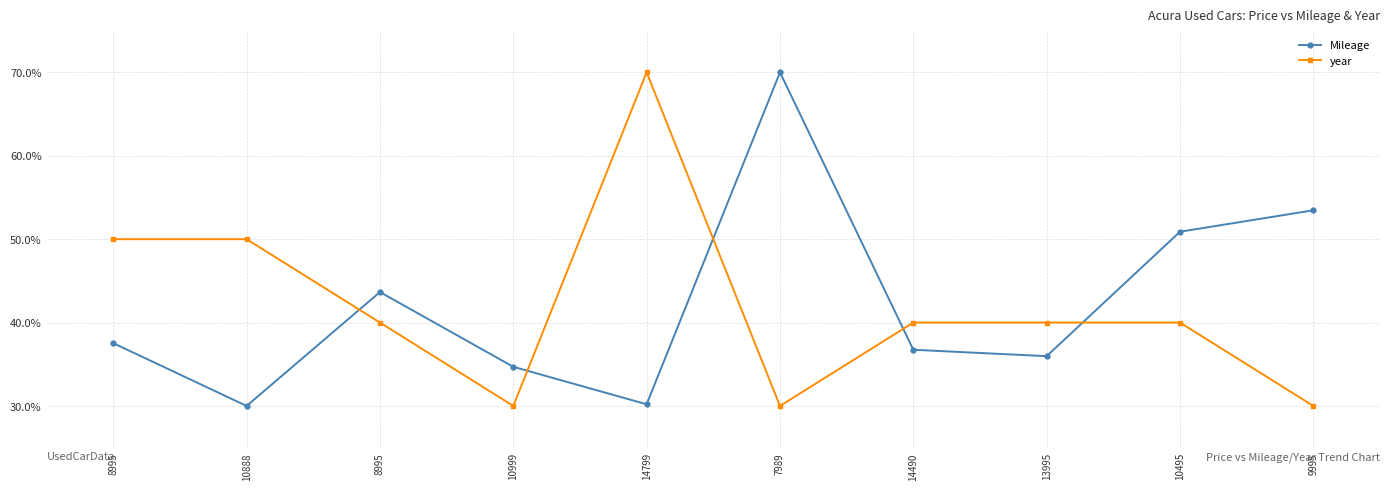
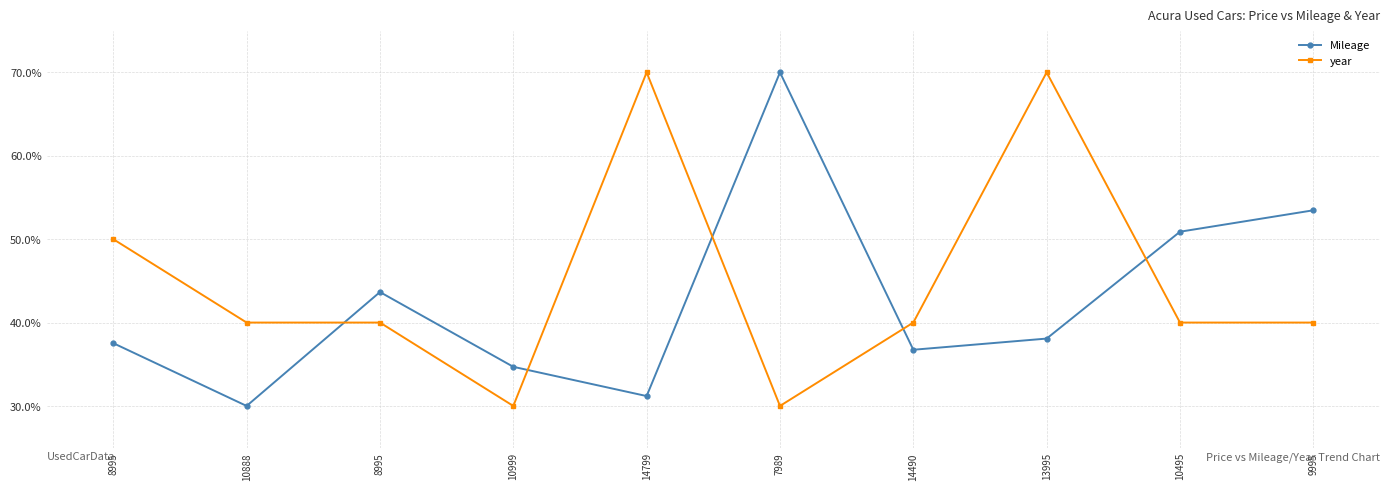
year, 10888: 50% -> 40%
Mileage, 14799: 30% -> 31%
Mileage, 13995: 36% -> 38%
year, 13995: 40% -> 70%
year, 9995: 30% -> 40%
